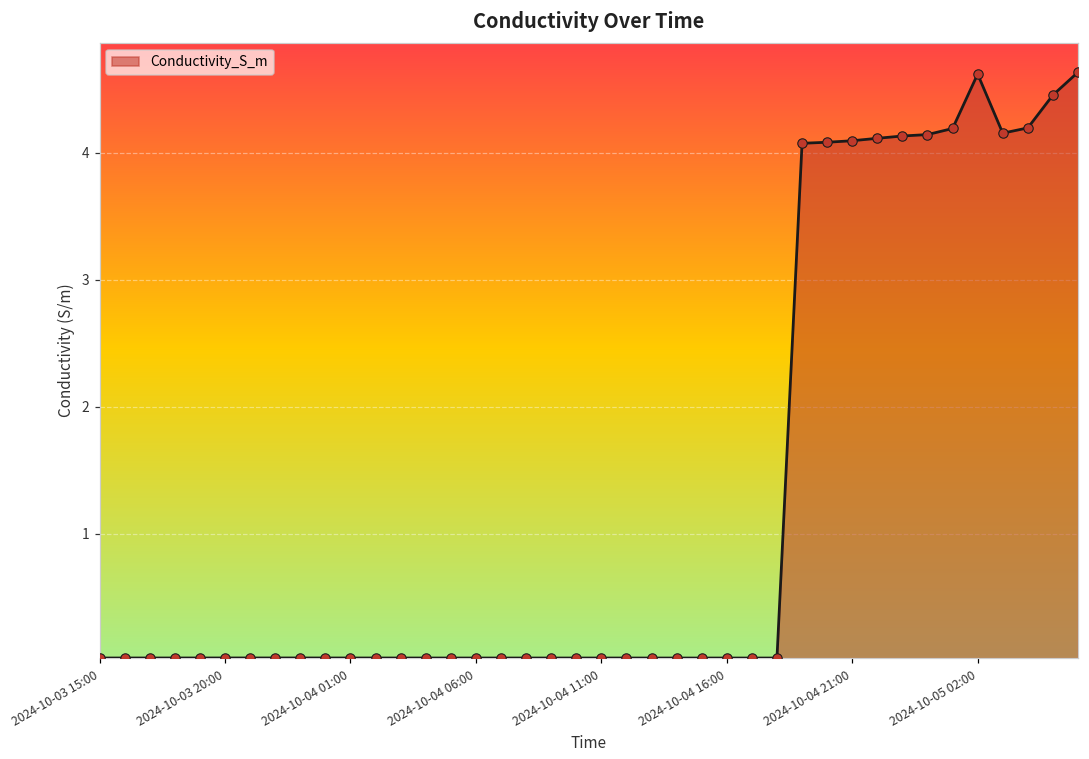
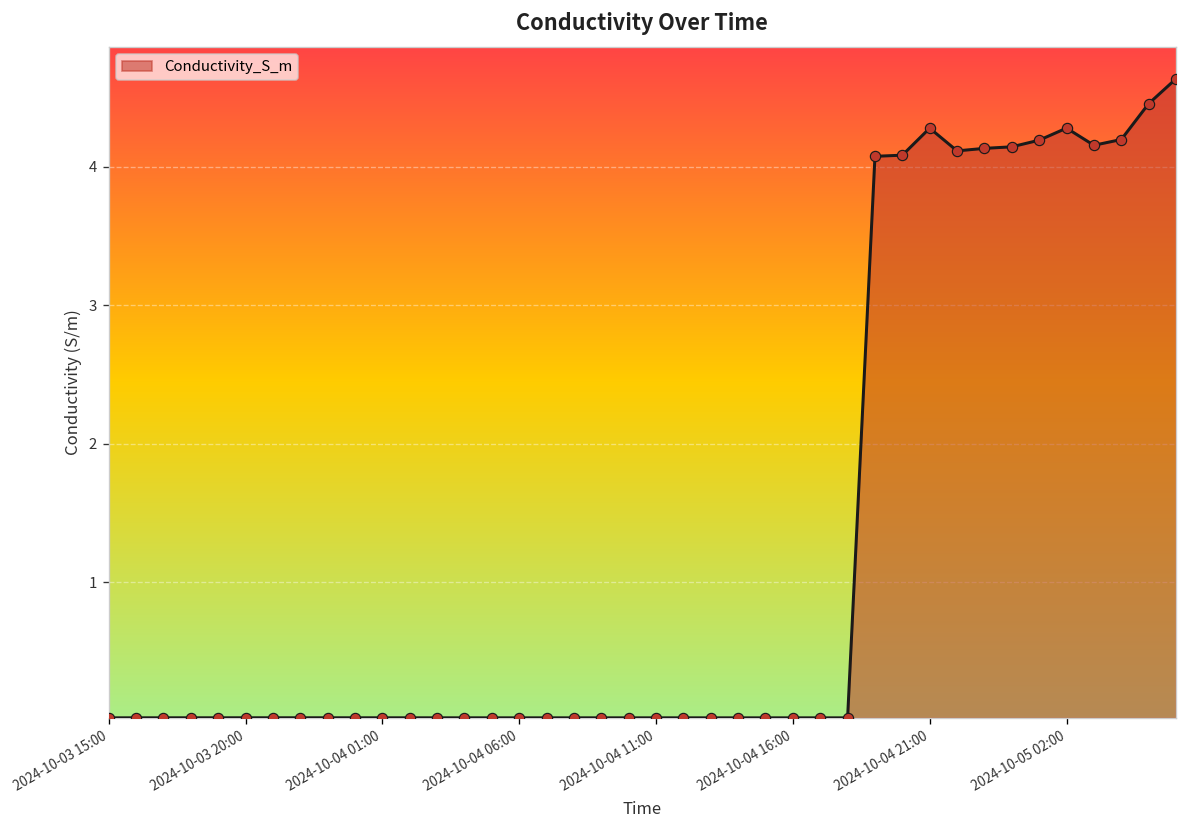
2024-10-04 21:00: 4.10 -> 4.28
2024-10-05 02:00: 4.62 -> 4.28
